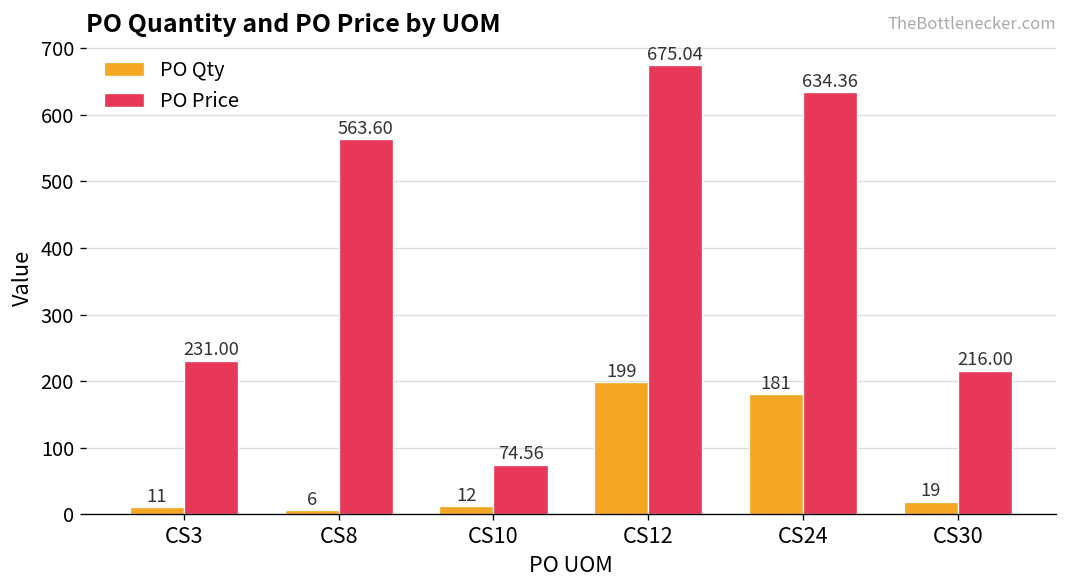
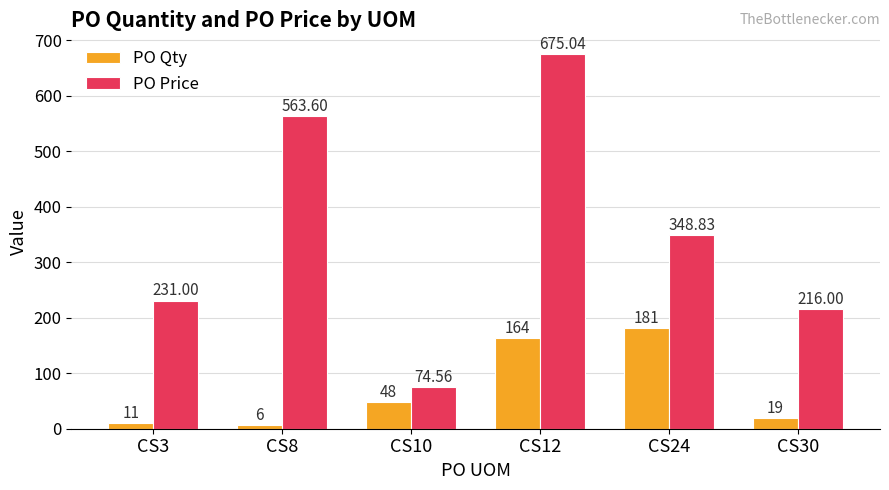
PO Qty, CS10: 12 -> 48
PO Qty, CS12: 199 -> 164
PO Price, CS24: 634.36 -> 348.83
